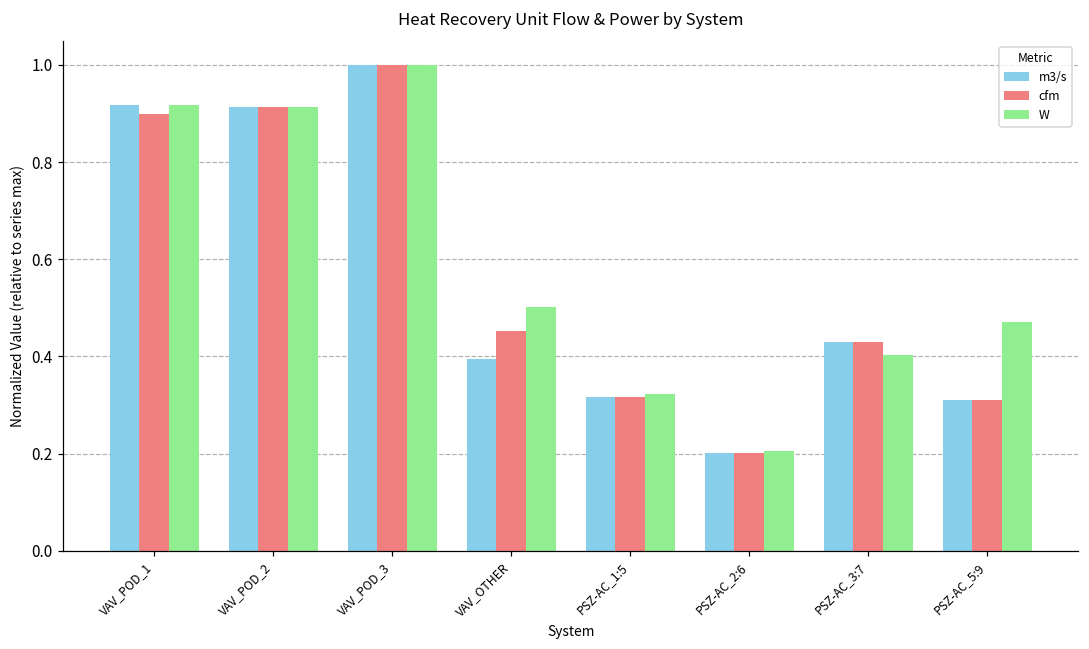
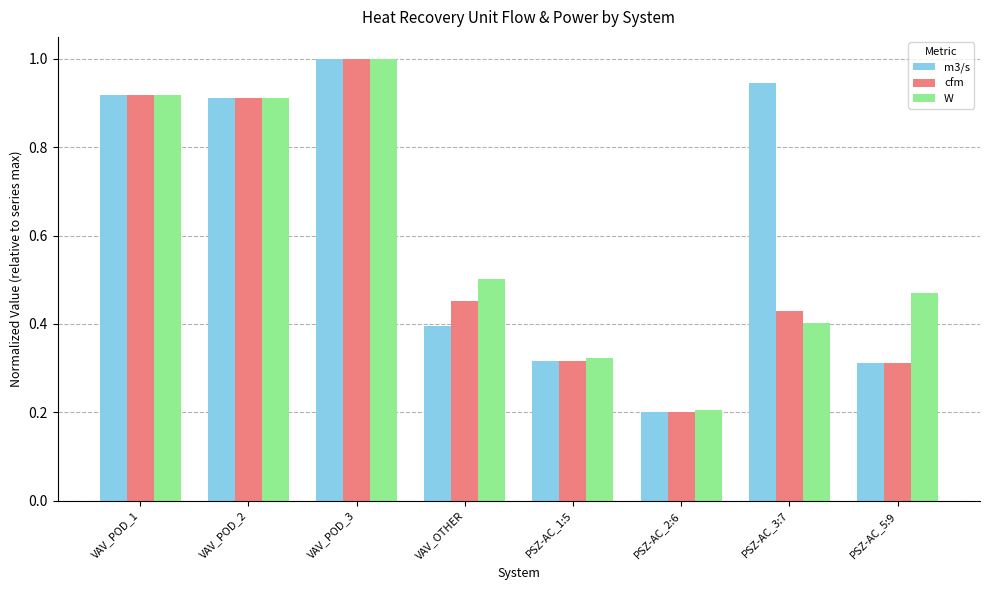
cfm, VAV_POD_1: 0.90 -> 0.92
m3/s, PSZ-AC_3:7: 0.43 -> 0.95
